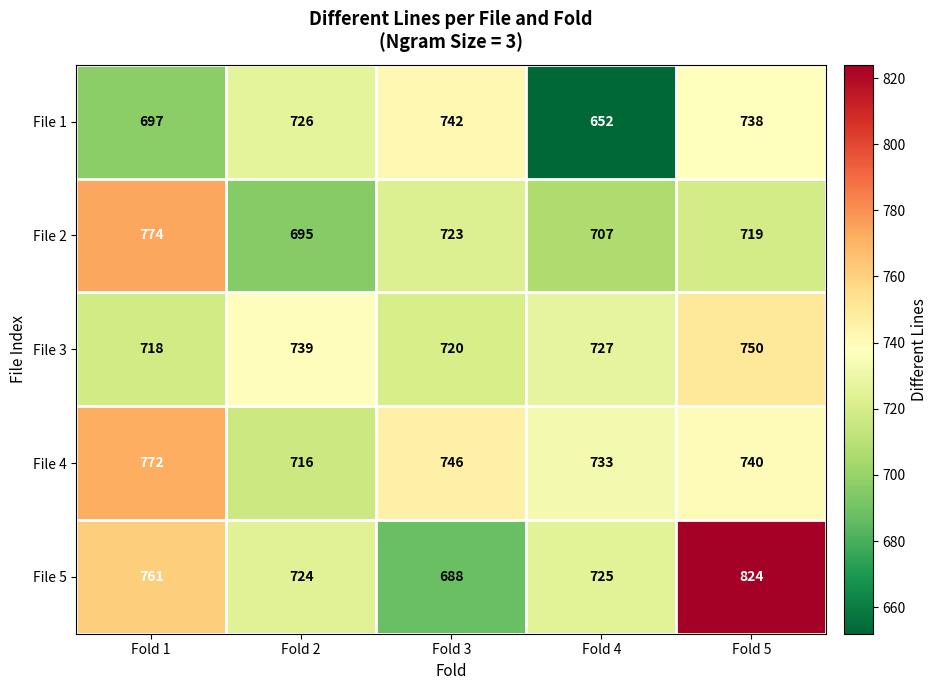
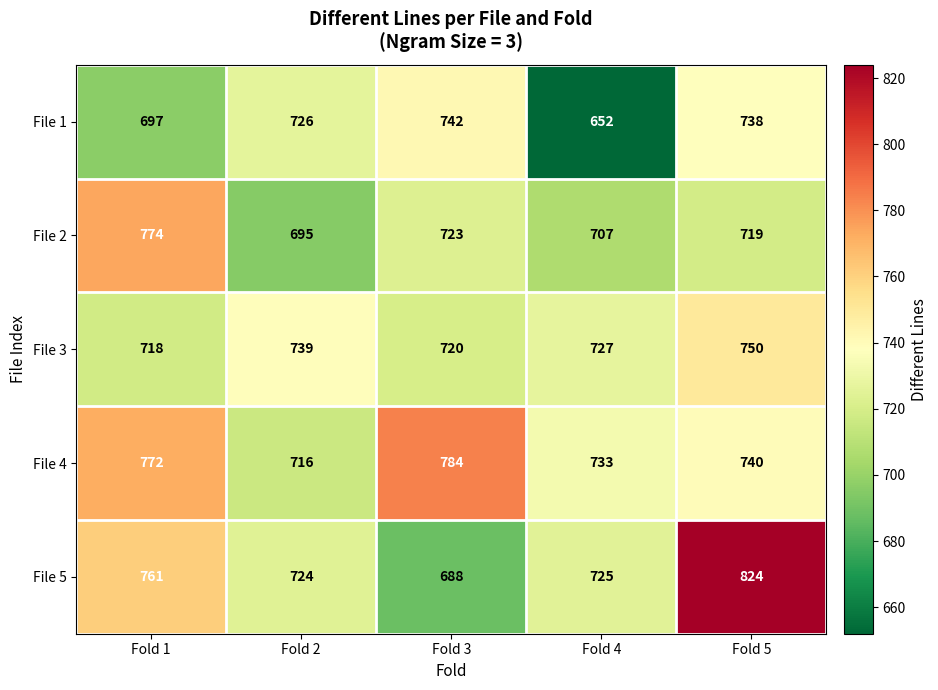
File 4, Fold 3: 746 -> 784
